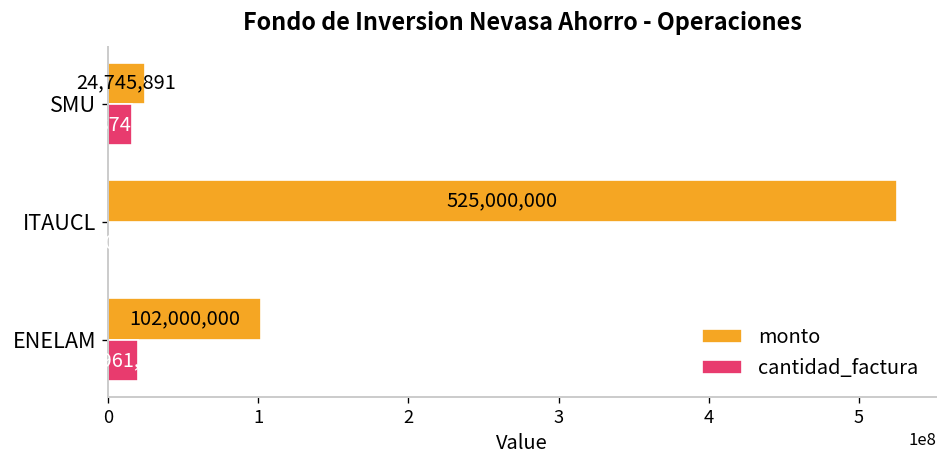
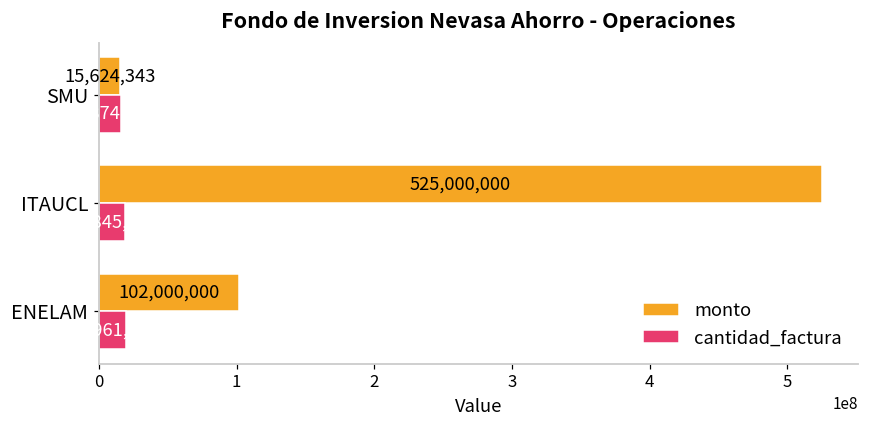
monto, SMU: 24,745,891 -> 15,624,343
cantidad_factura, ITAUCL: 0 -> 19000000
